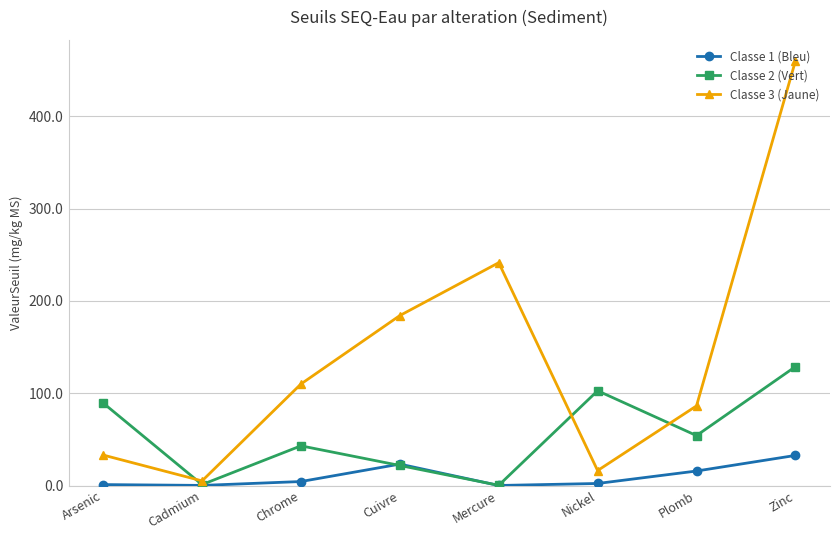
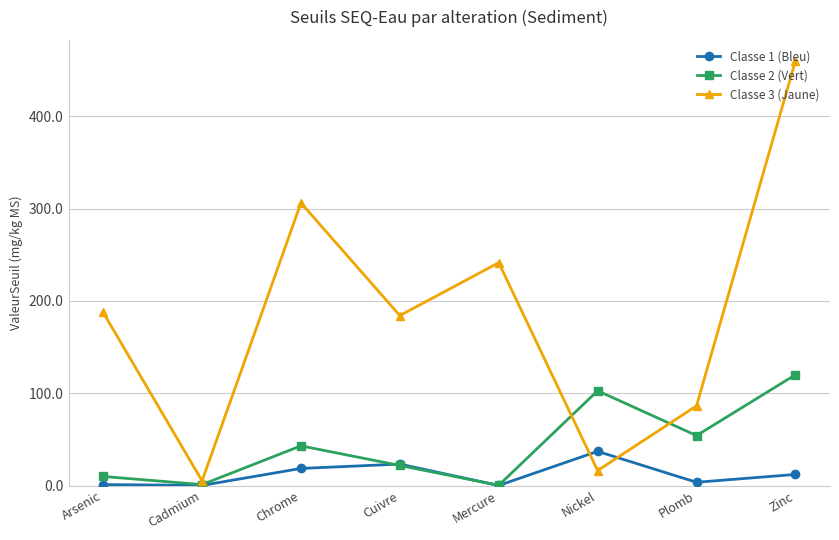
Classe 2 (Vert), Arsenic: 90 -> 10
Classe 3 (Jaune), Arsenic: 30 -> 190
Classe 1 (Bleu), Chrome: 0 -> 20
Classe 3 (Jaune), Chrome: 110 -> 310
Classe 1 (Bleu), Nickel: 0 -> 40
Classe 1 (Bleu), Plomb: 20 -> 0
Classe 1 (Bleu), Zinc: 30 -> 10
Classe 2 (Vert), Zinc: 130 -> 120
